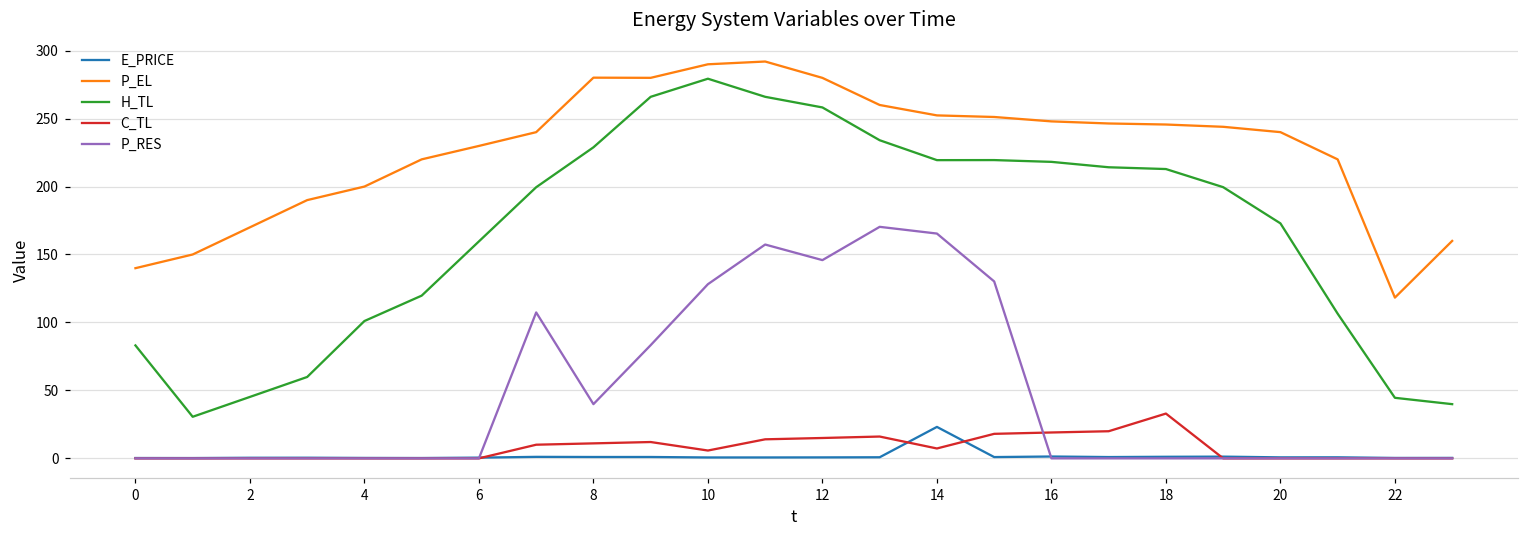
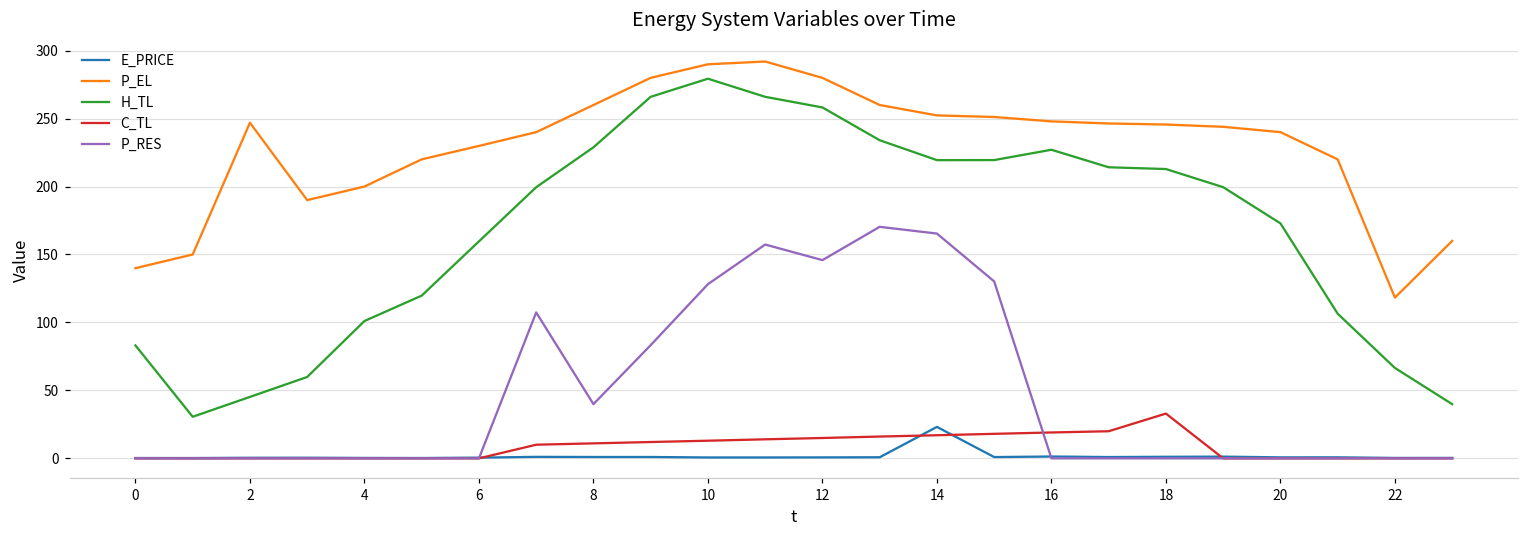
P_EL, 2: 170 -> 247
P_EL, 8: 280 -> 260
C_TL, 10: 6 -> 13
C_TL, 14: 7 -> 17
H_TL, 16: 218 -> 227
H_TL, 22: 45 -> 67
